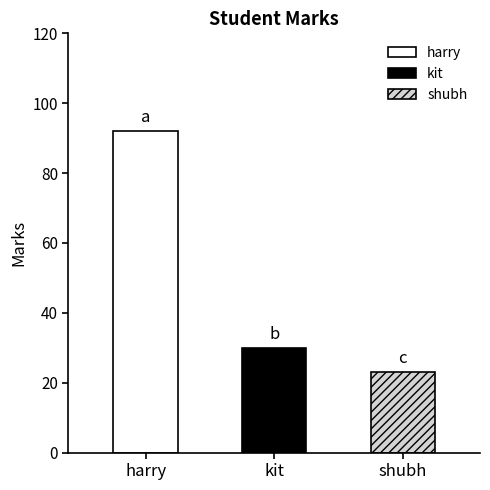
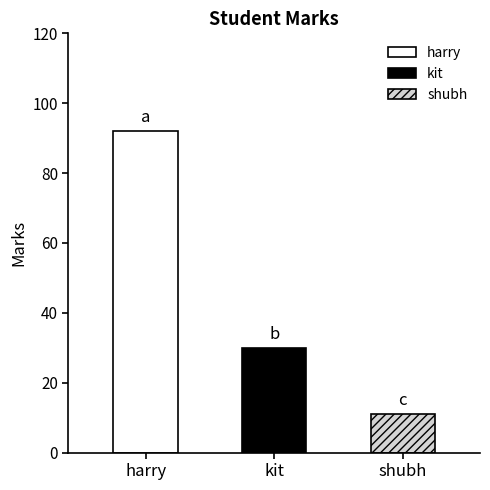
shubh: 23 -> 11
